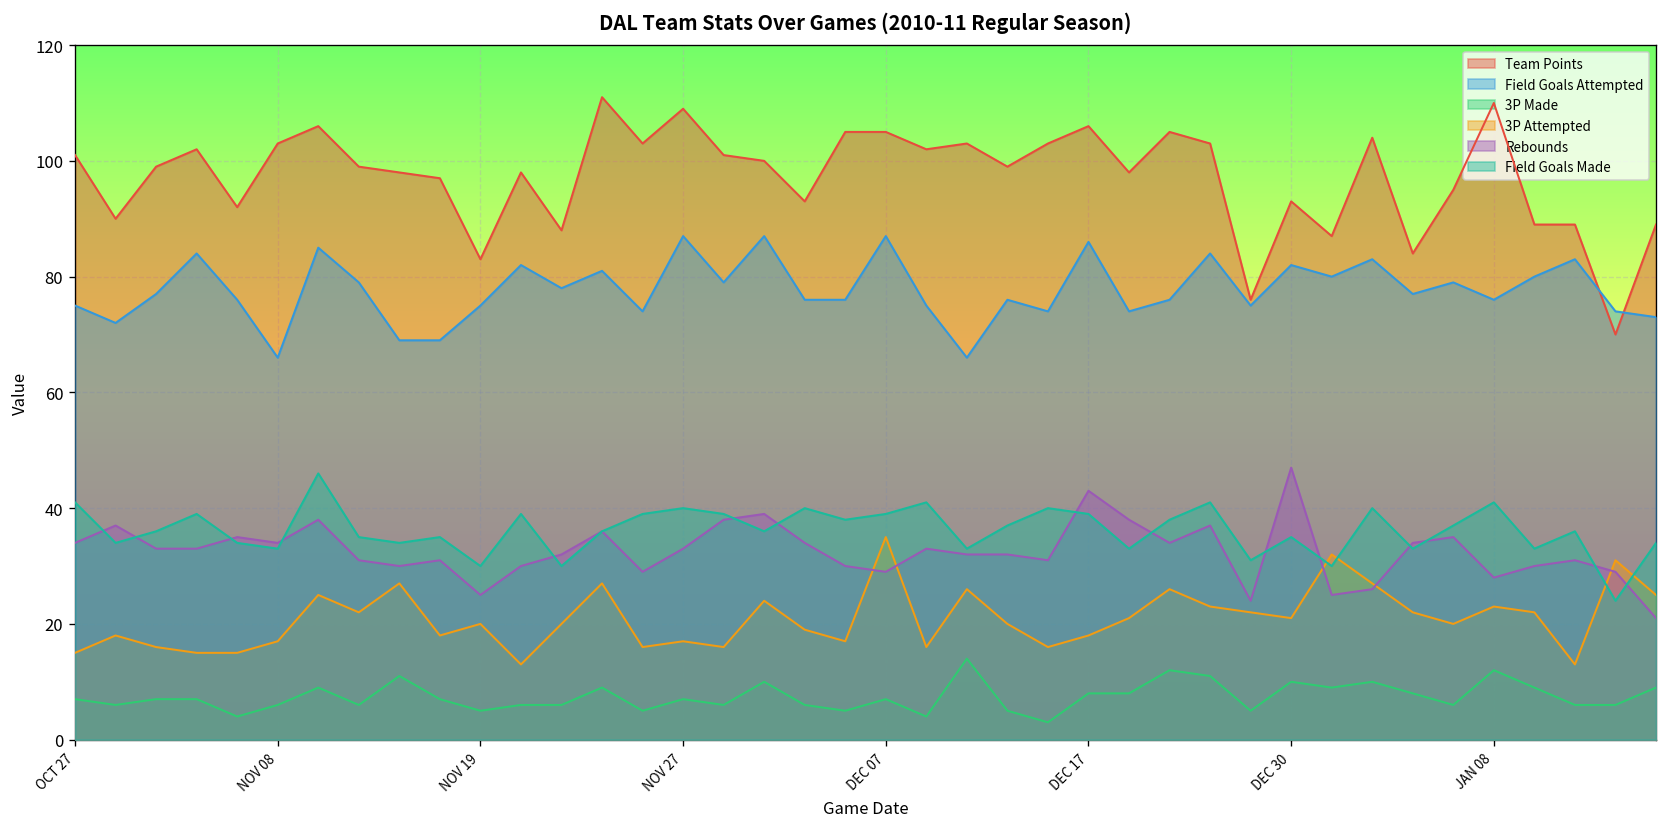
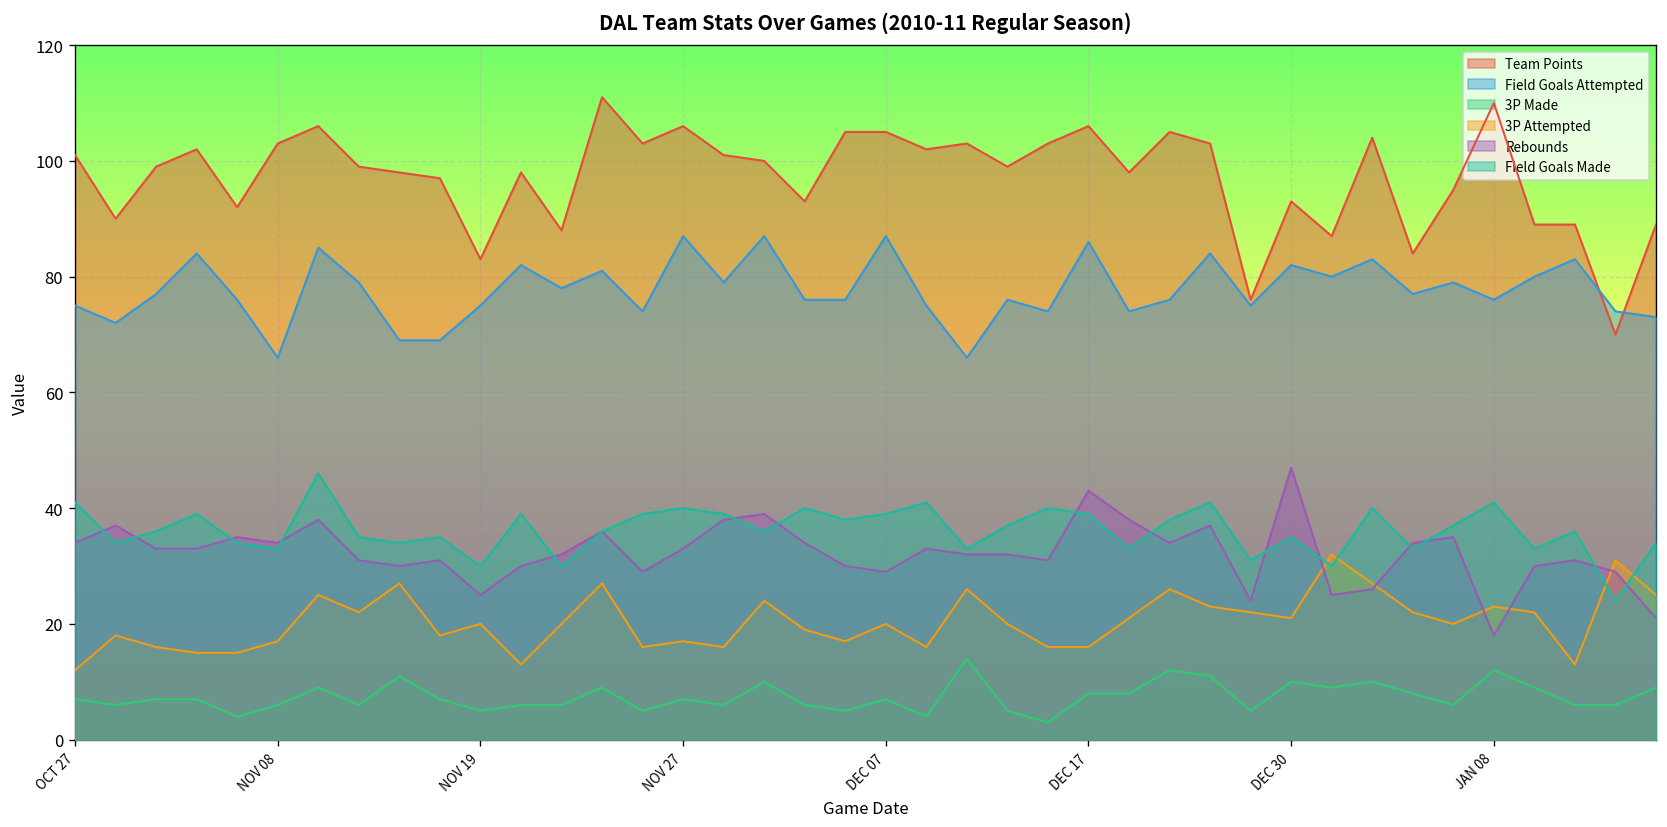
3P Attempted, OCT 27: 15 -> 12
Team Points, NOV 27: 109 -> 106
3P Attempted, DEC 07: 35 -> 20
3P Attempted, DEC 17: 18 -> 16
Rebounds, JAN 08: 28 -> 18
